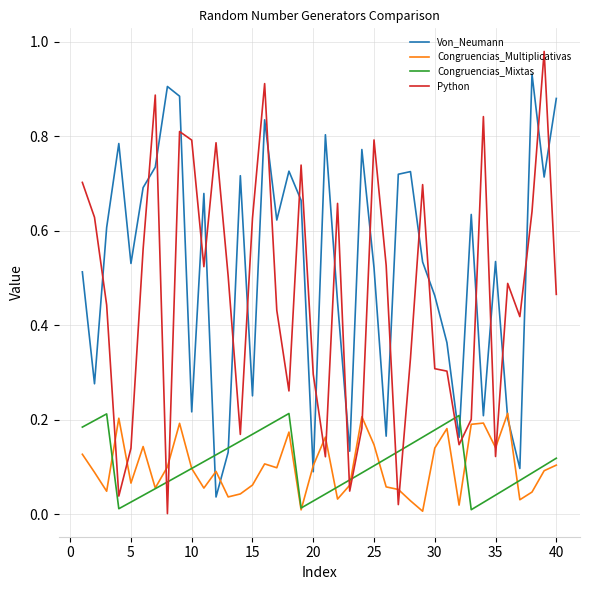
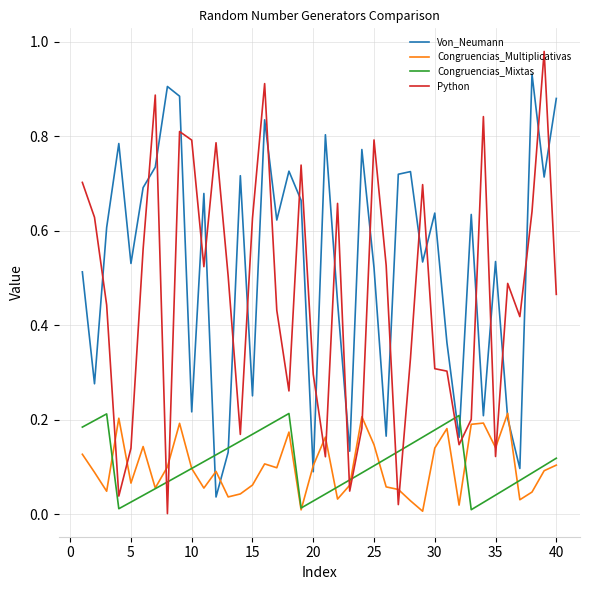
Von_Neumann, 30: 0.46 -> 0.64
